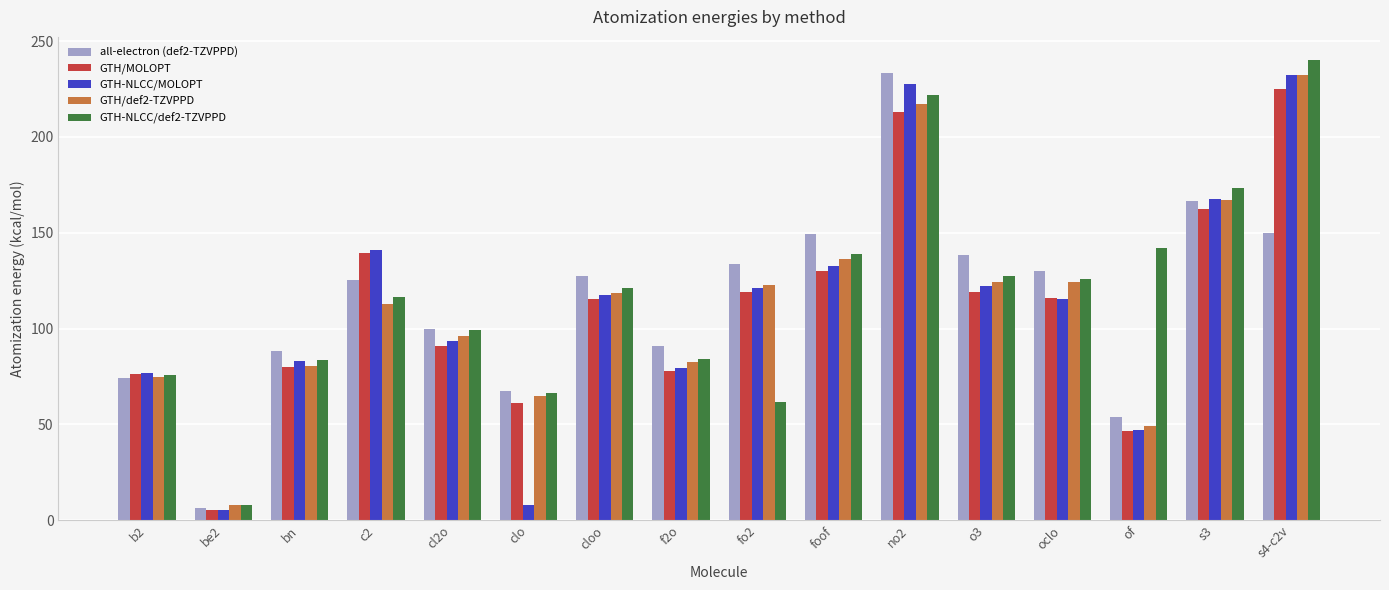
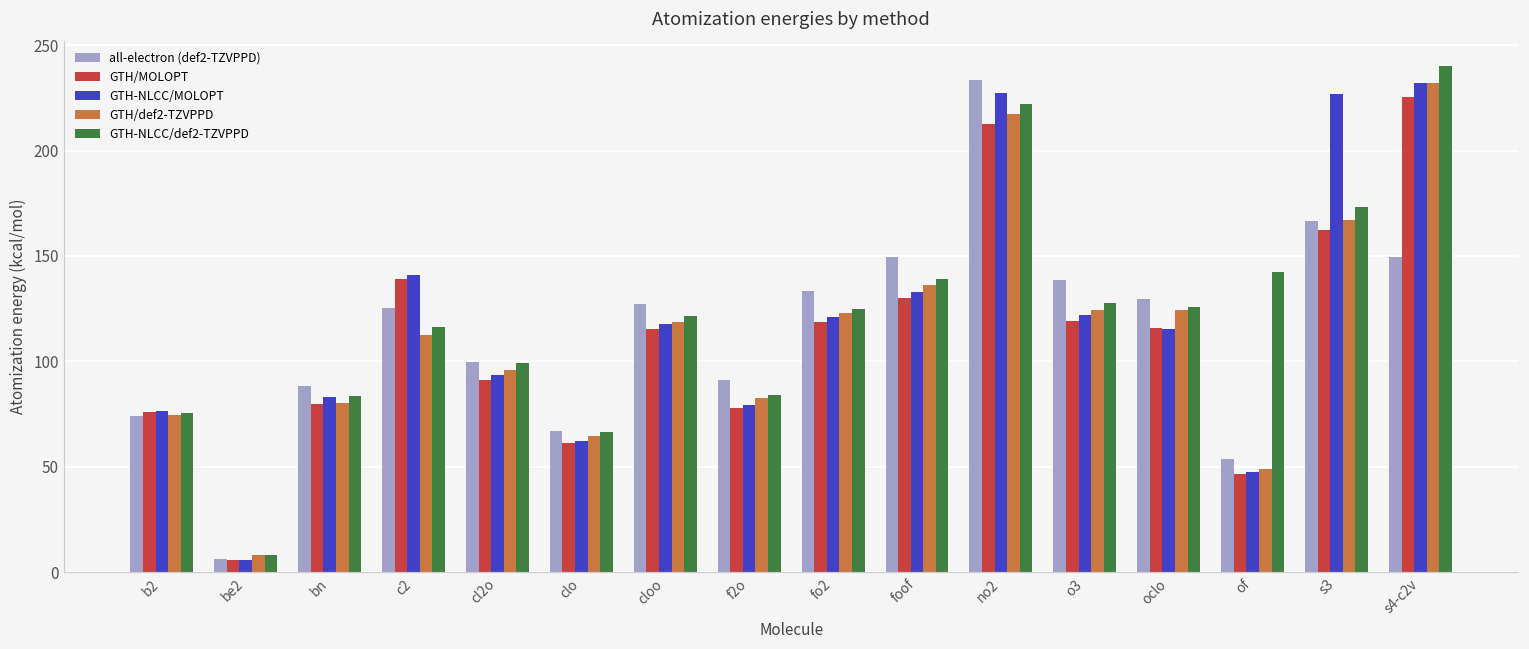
GTH-NLCC/MOLOPT, clo: 8 -> 62
GTH-NLCC/def2-TZVPPD, fo2: 62 -> 125
GTH-NLCC/MOLOPT, s3: 168 -> 227
